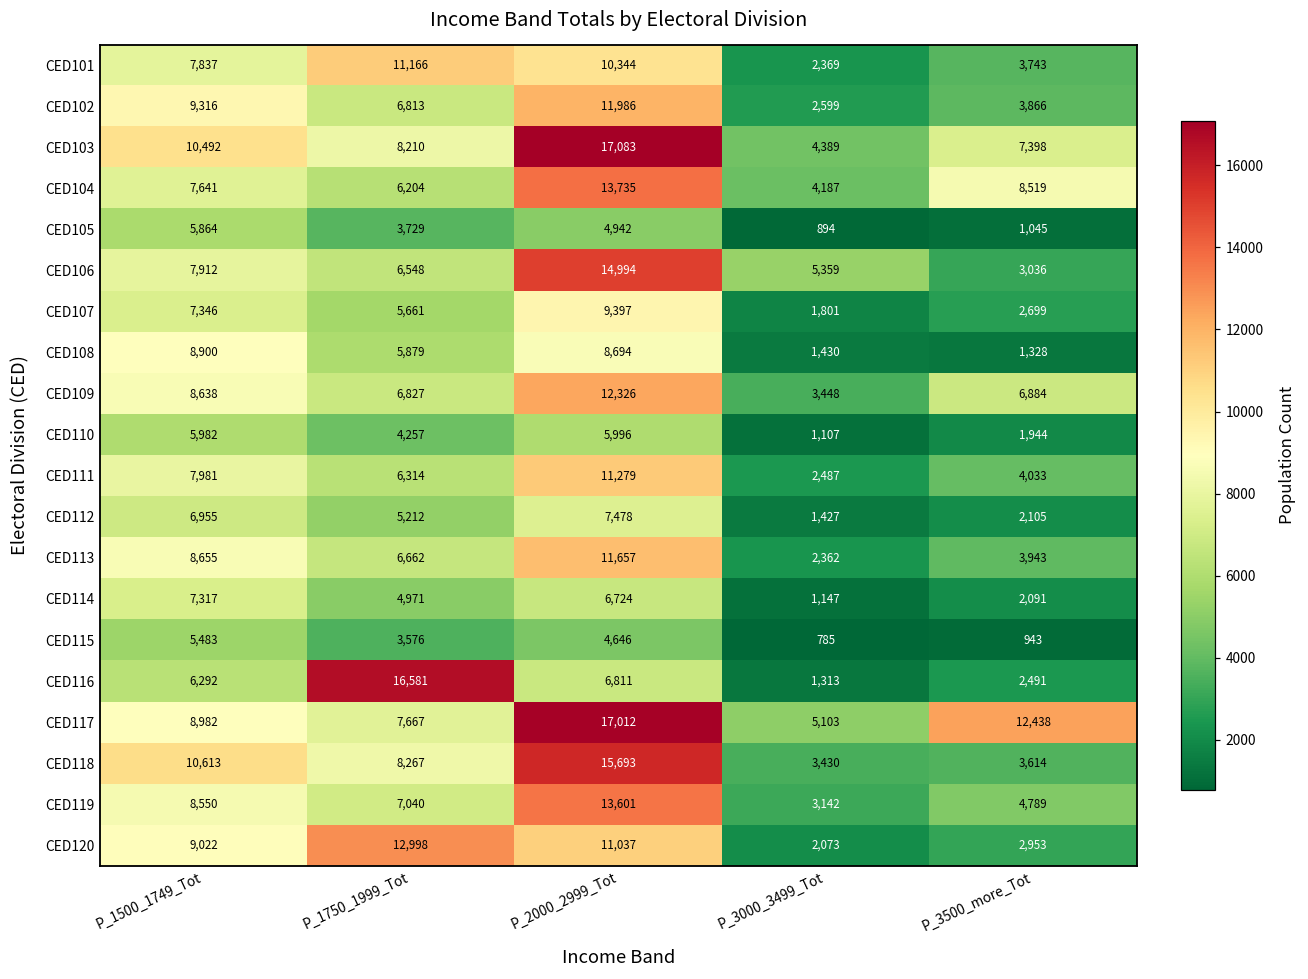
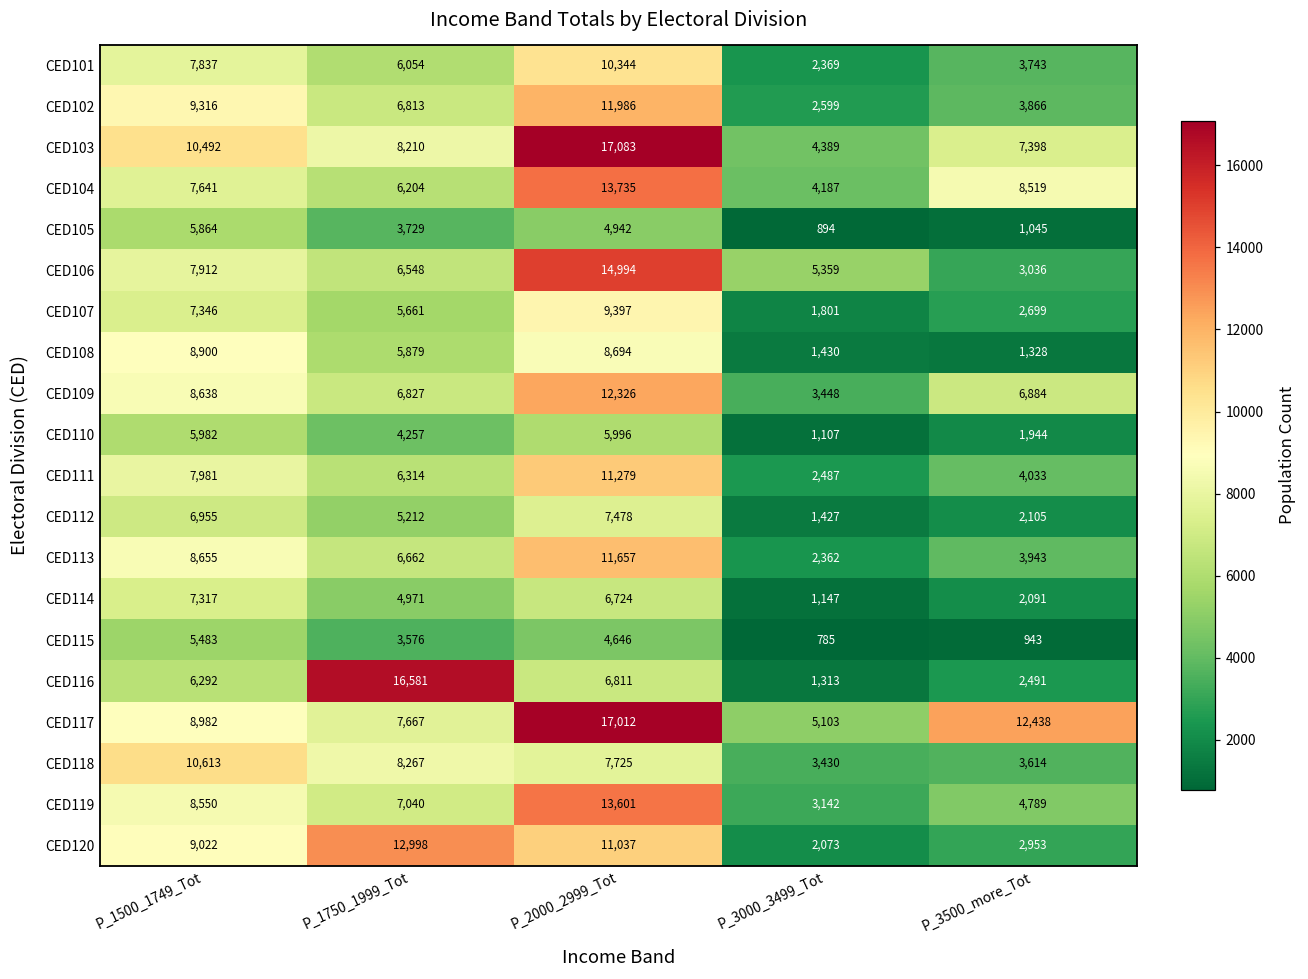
CED101, P_1750_1999_Tot: 11,166 -> 6,054
CED118, P_2000_2999_Tot: 15,693 -> 7,725
